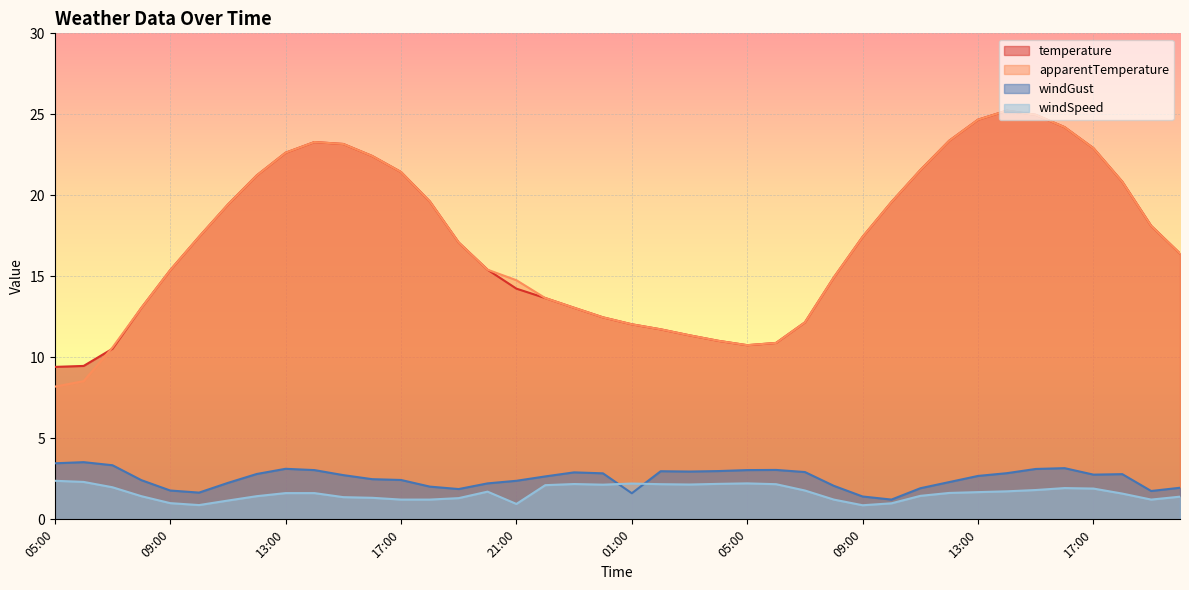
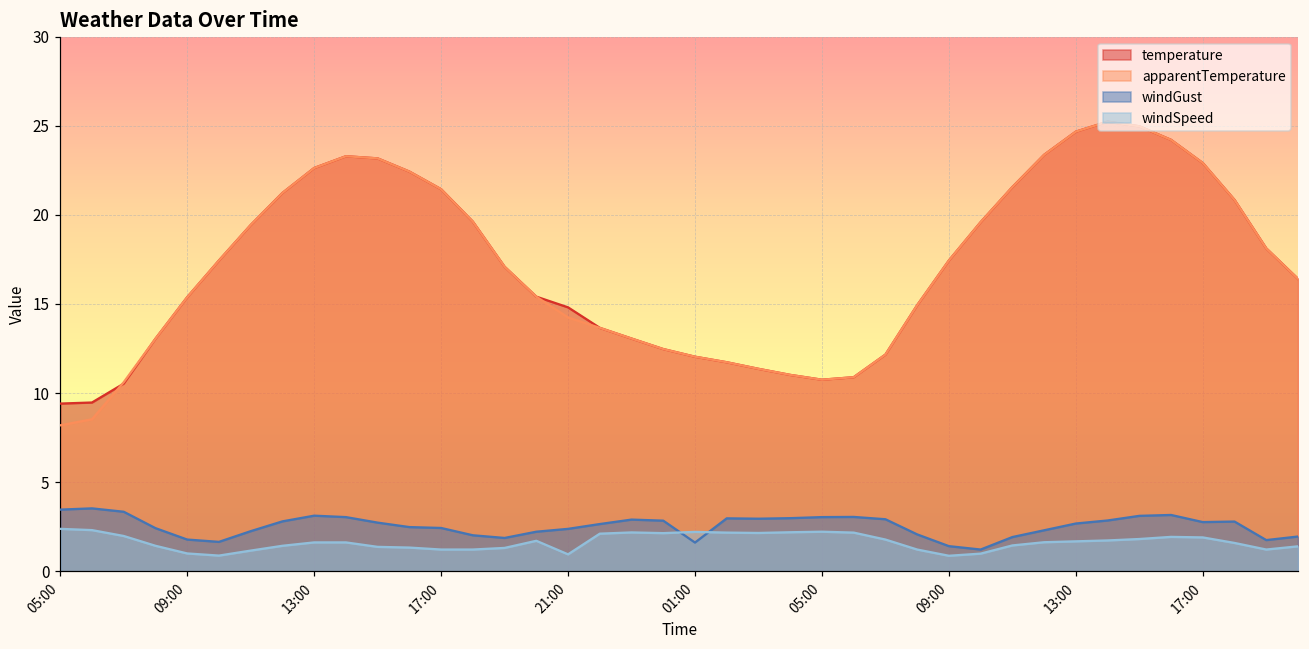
temperature, 21:00: 14.2 -> 14.8
apparentTemperature, 21:00: 14.8 -> 14.2
